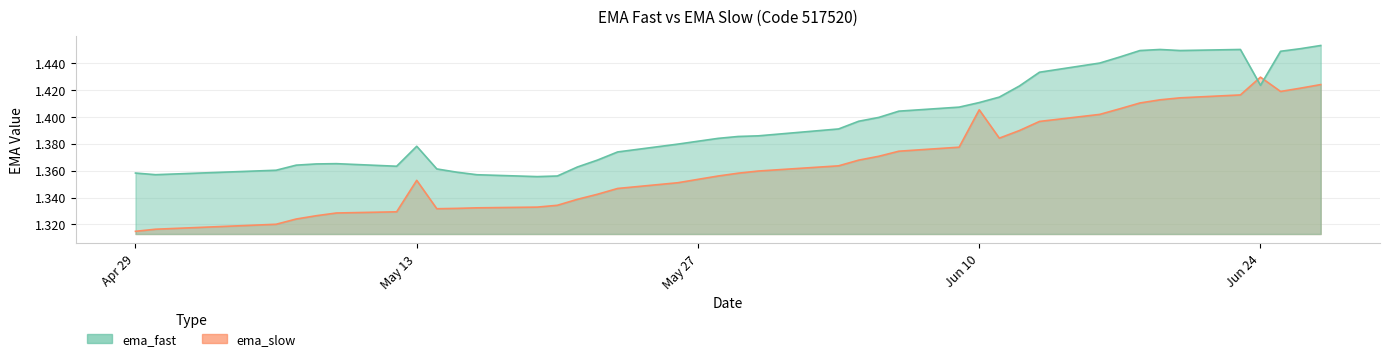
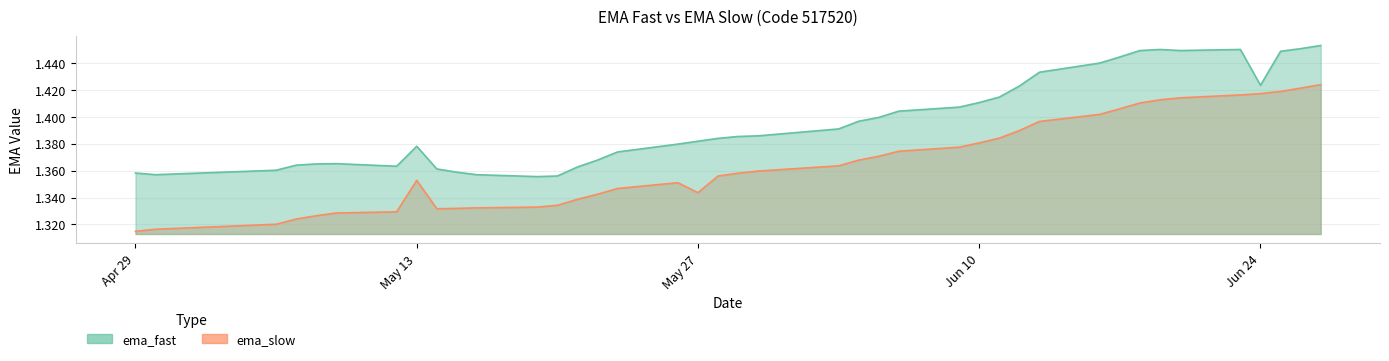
ema_slow, May 27: 1.353 -> 1.344
ema_slow, Jun 10: 1.405 -> 1.381
ema_slow, Jun 24: 1.429 -> 1.417
